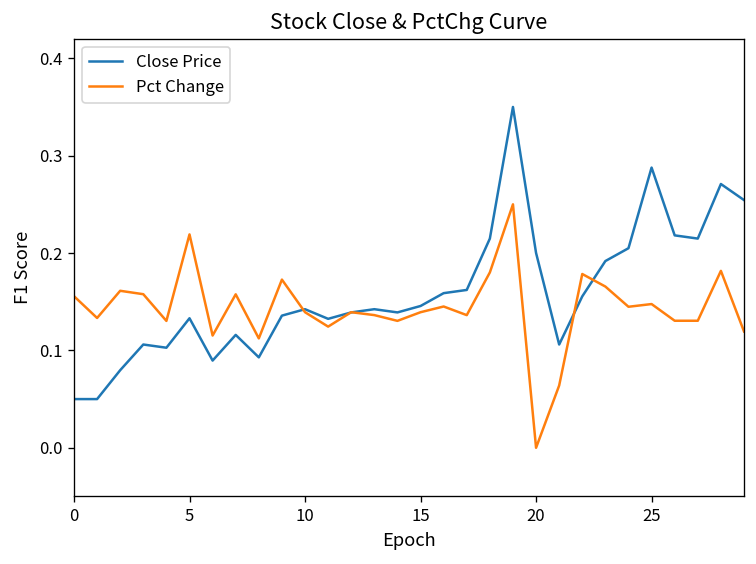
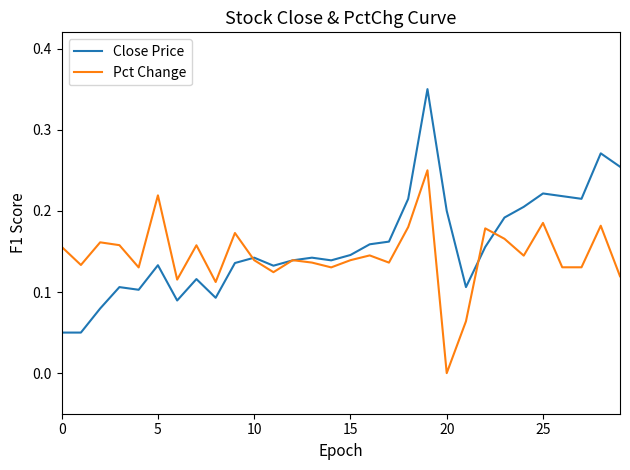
Close Price, 25: 0.29 -> 0.22
Pct Change, 25: 0.15 -> 0.19
